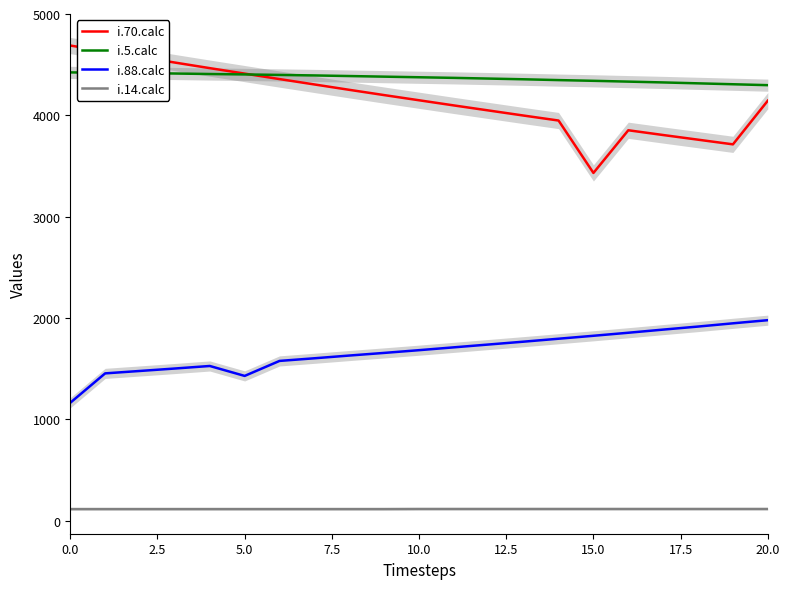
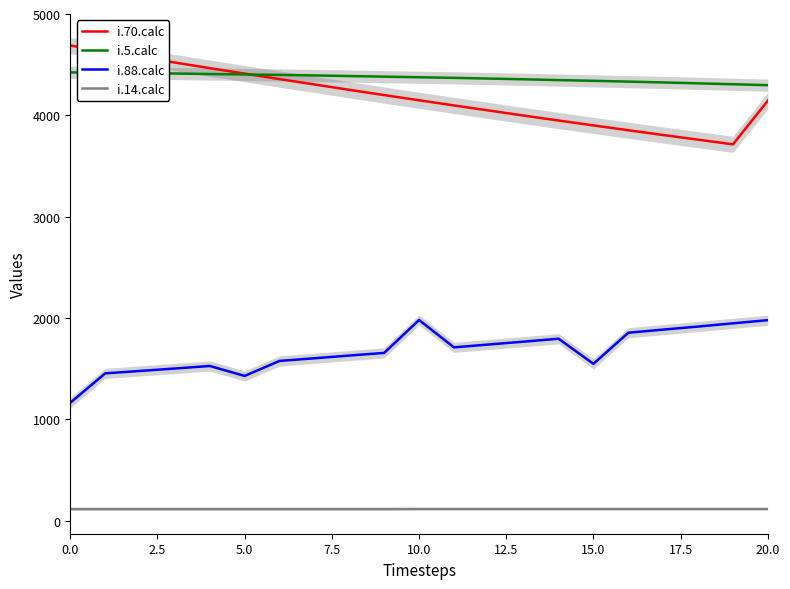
i.88.calc, 10.0: 1680 -> 1980
i.70.calc, 15.0: 3430 -> 3900
i.88.calc, 15.0: 1830 -> 1550
